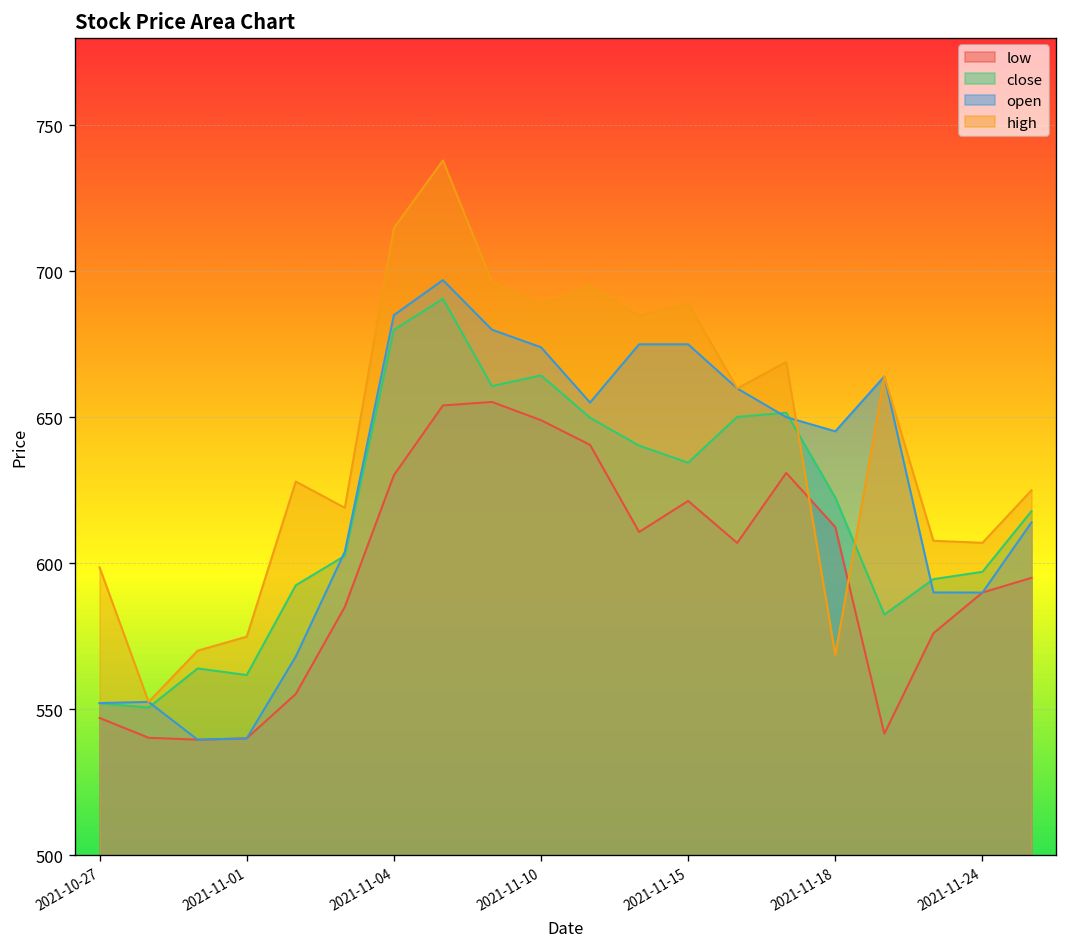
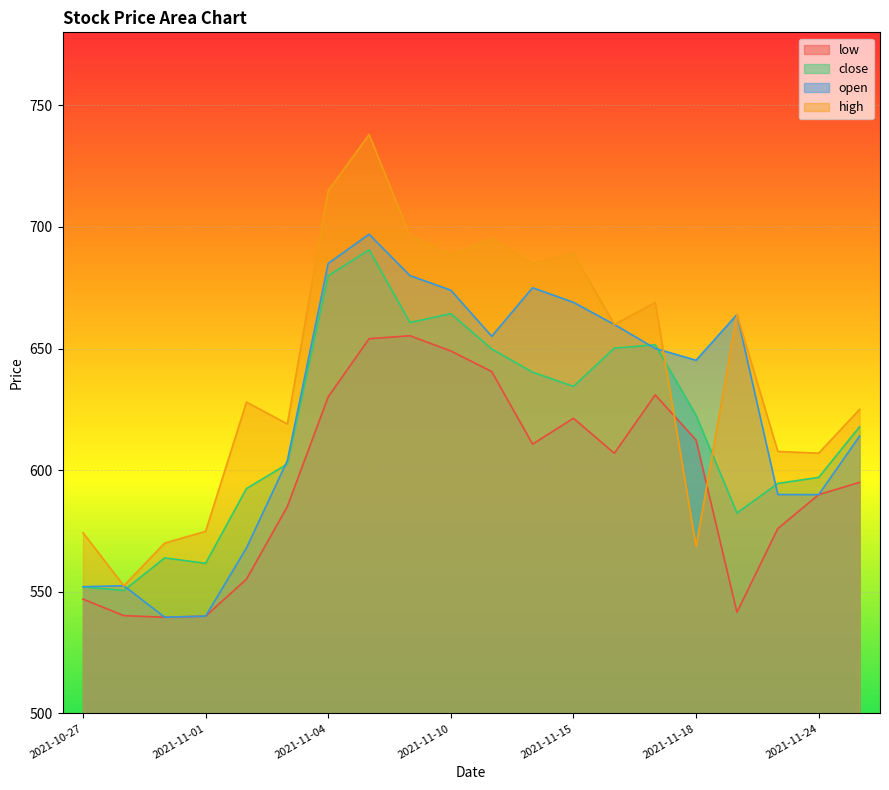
high, 2021-10-27: 599 -> 574
open, 2021-11-15: 675 -> 669
